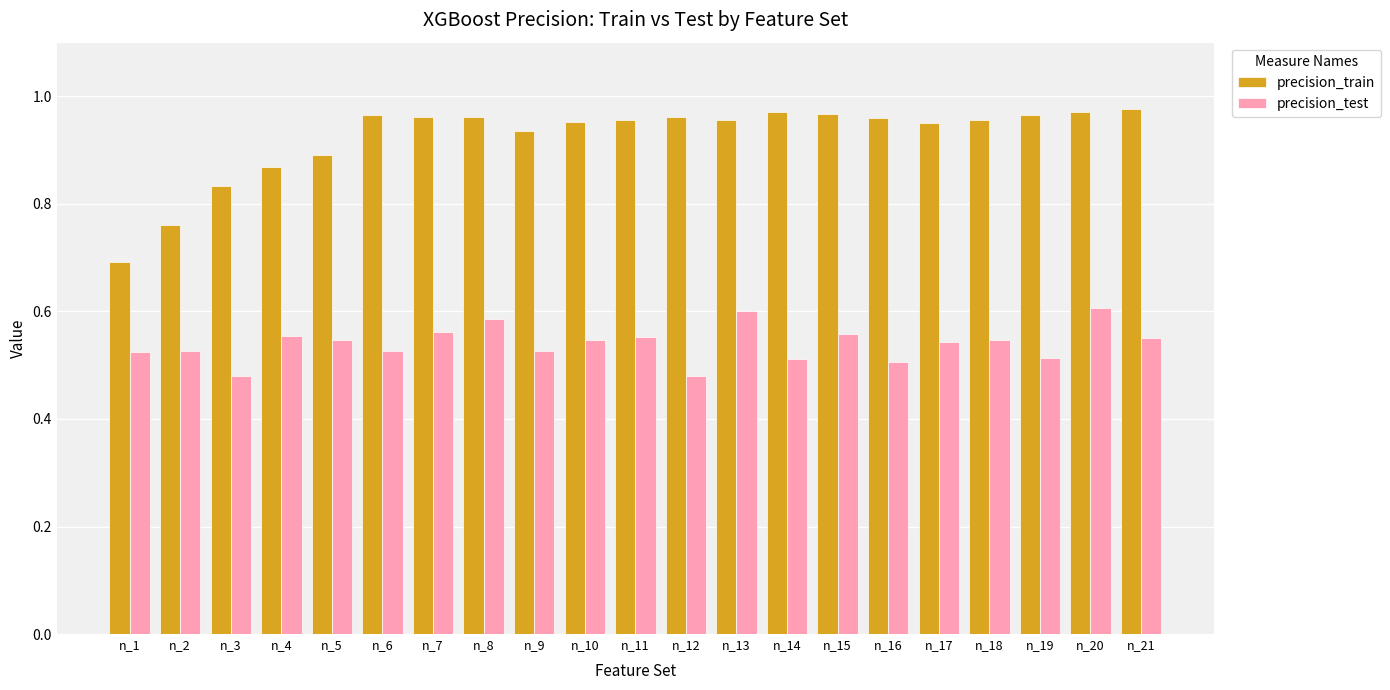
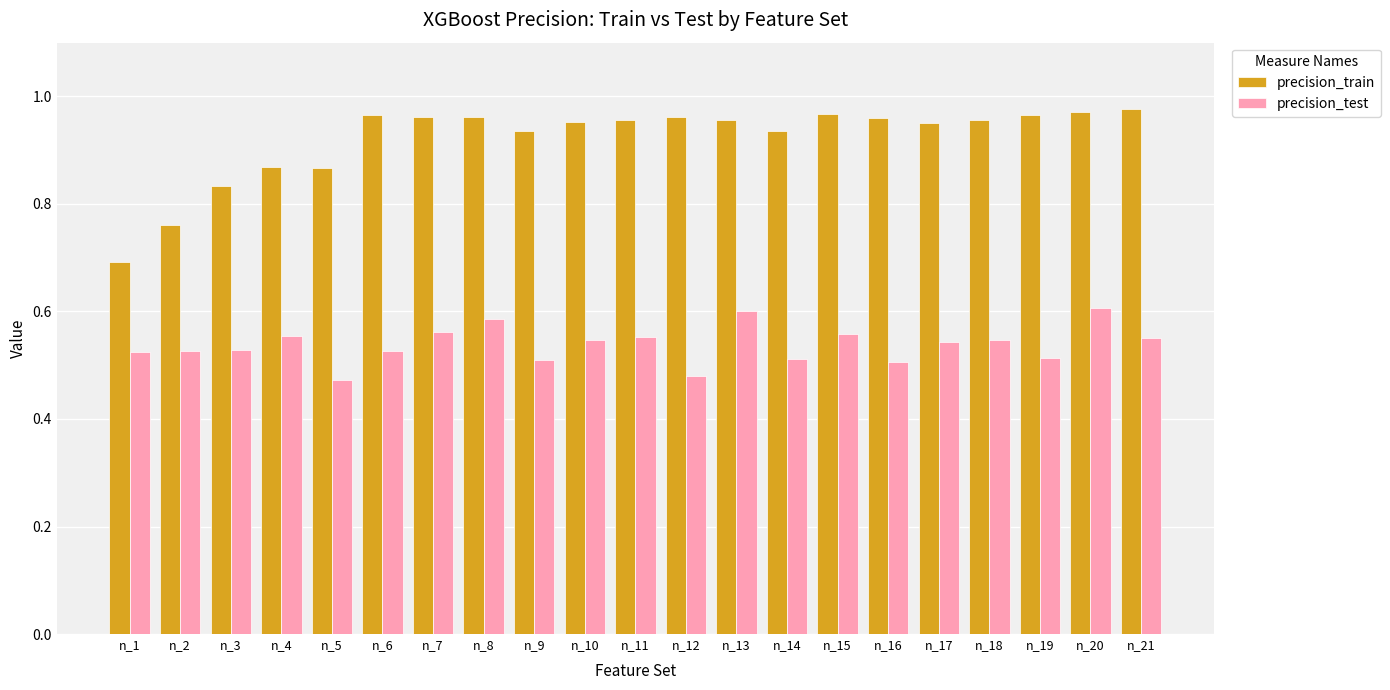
precision_test, n_3: 0.48 -> 0.53
precision_train, n_5: 0.89 -> 0.87
precision_test, n_5: 0.55 -> 0.47
precision_test, n_9: 0.53 -> 0.51
precision_train, n_14: 0.97 -> 0.93
